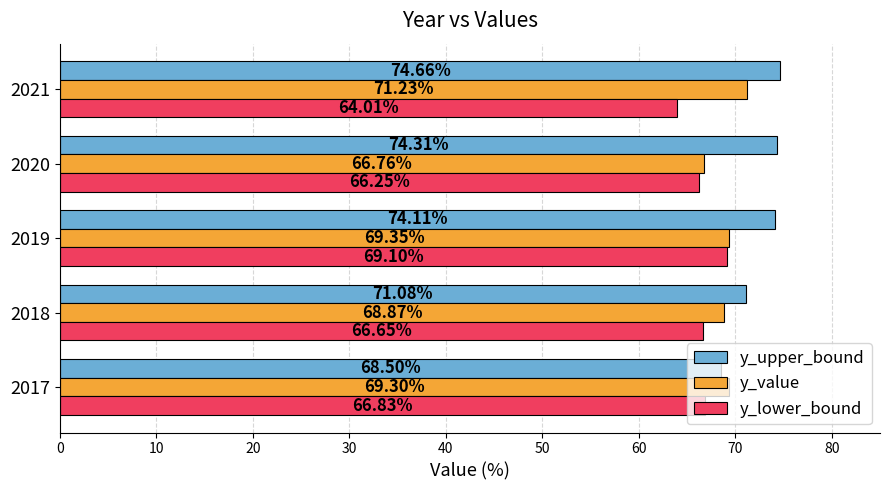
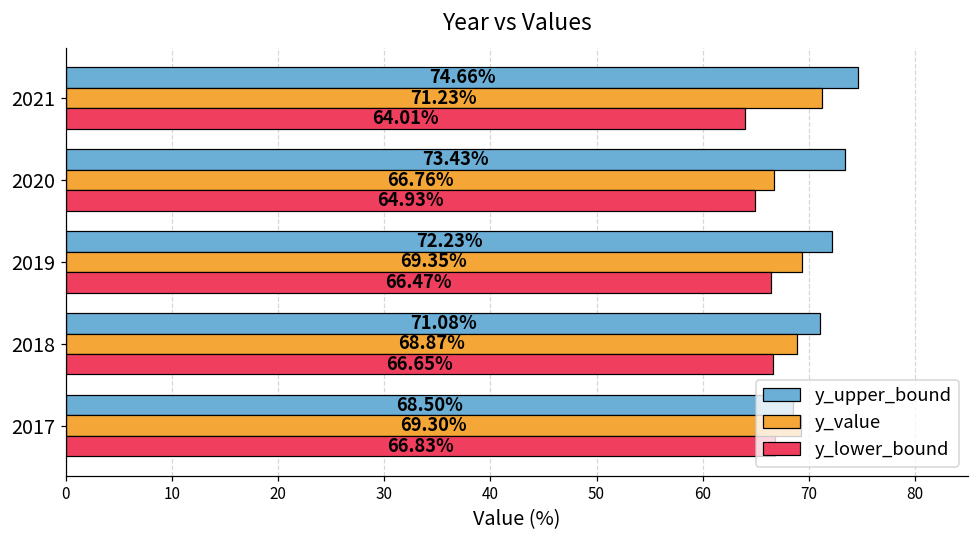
y_upper_bound, 2020: 74.31% -> 73.43%
y_lower_bound, 2020: 66.25% -> 64.93%
y_upper_bound, 2019: 74.11% -> 72.23%
y_lower_bound, 2019: 69.10% -> 66.47%
